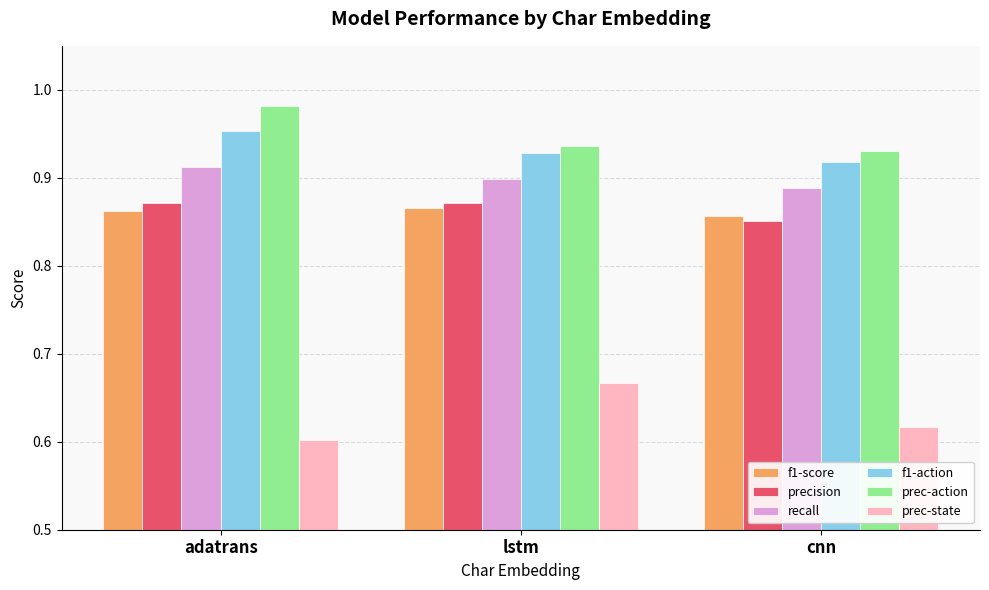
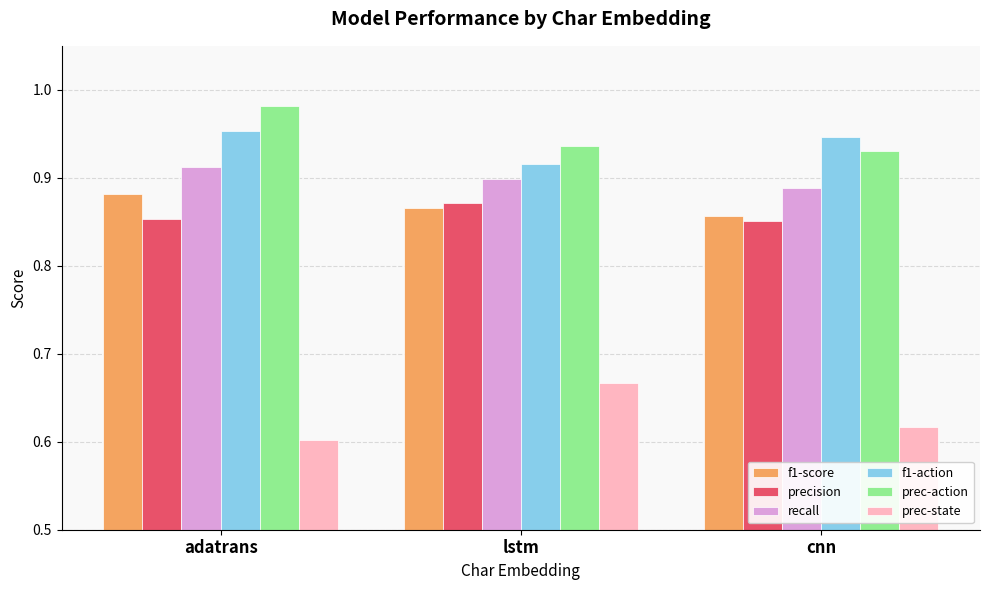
f1-score, adatrans: 0.86 -> 0.88
precision, adatrans: 0.87 -> 0.85
f1-action, lstm: 0.93 -> 0.92
f1-action, cnn: 0.92 -> 0.95
